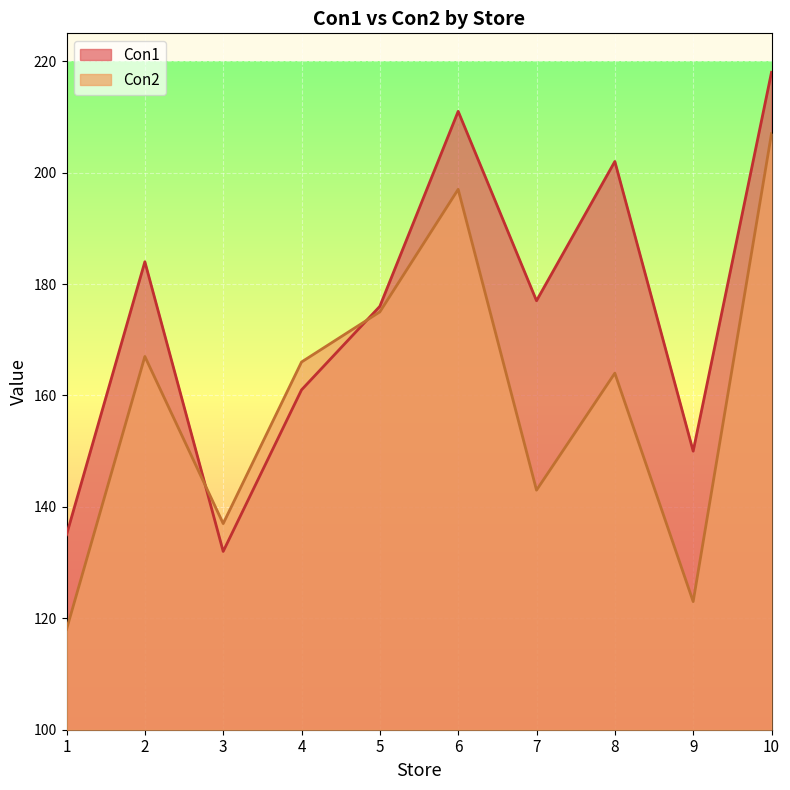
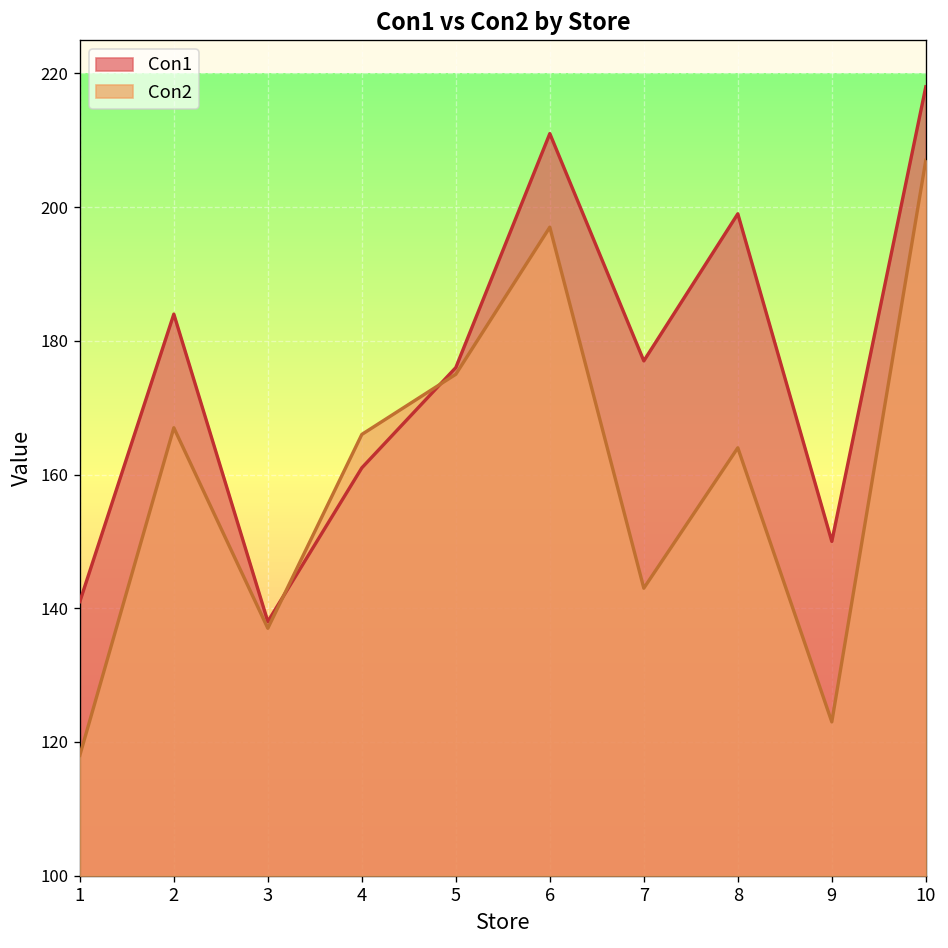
Con1, 1: 135 -> 141
Con1, 3: 132 -> 138
Con1, 8: 202 -> 199
